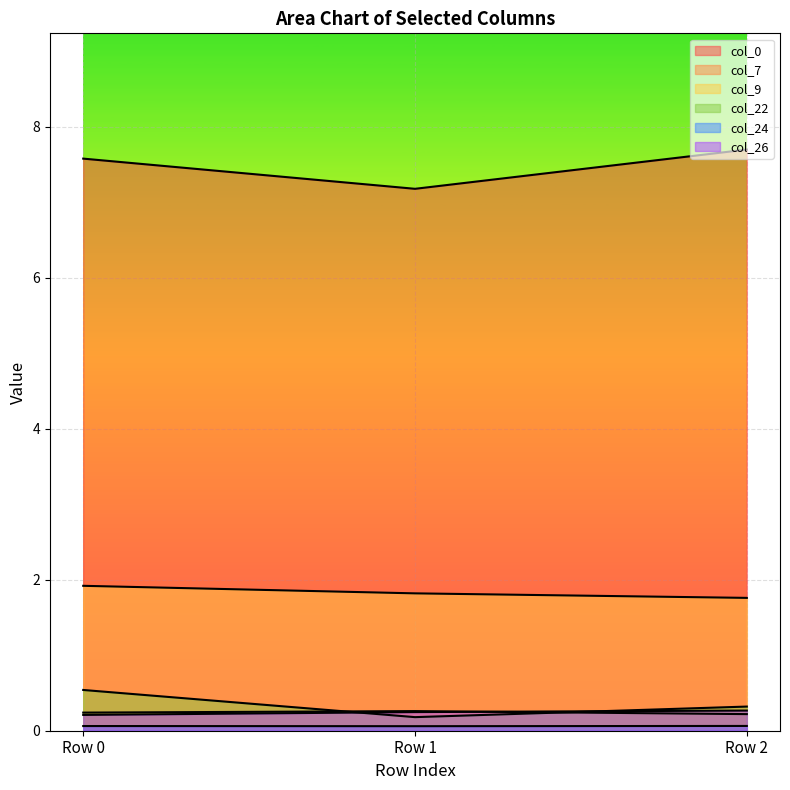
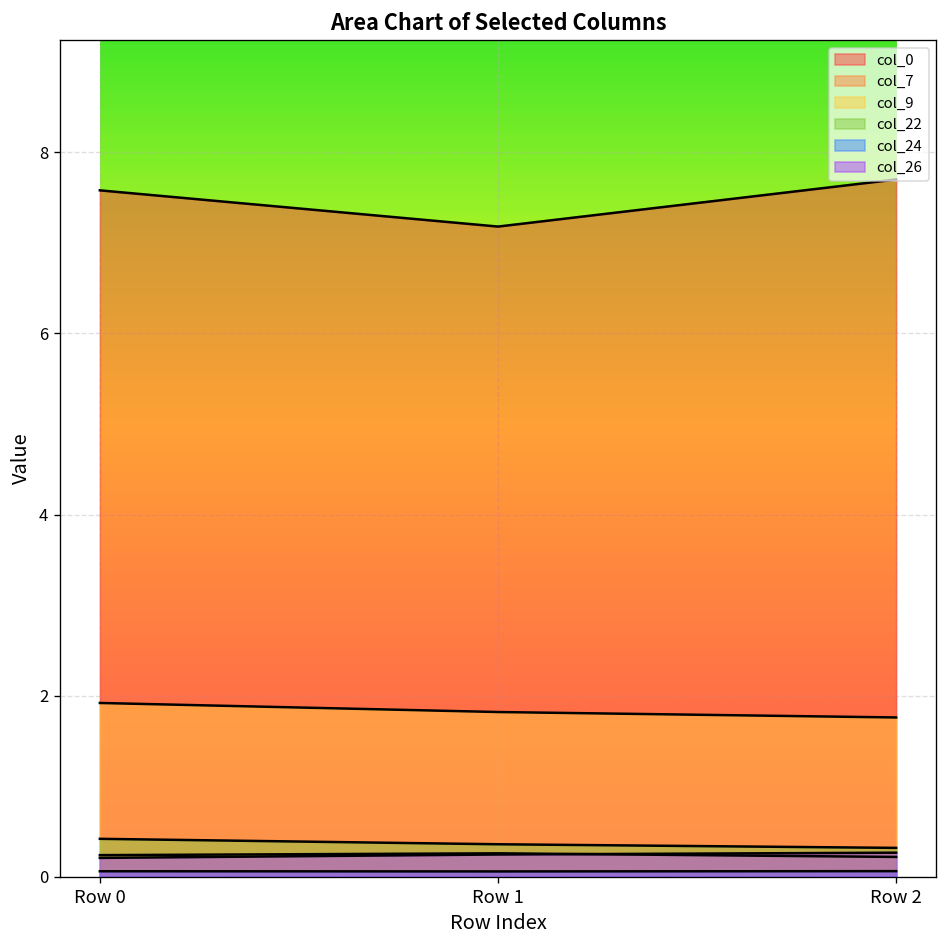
col_22, Row 0: 0.5 -> 0.4
col_22, Row 1: 0.2 -> 0.4
